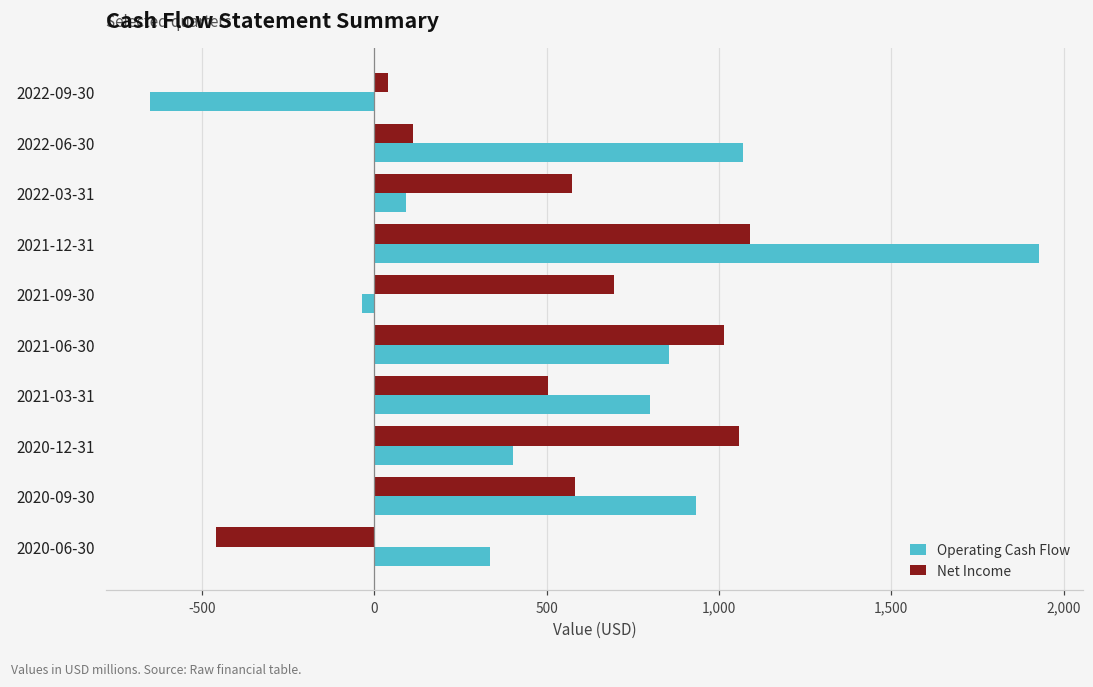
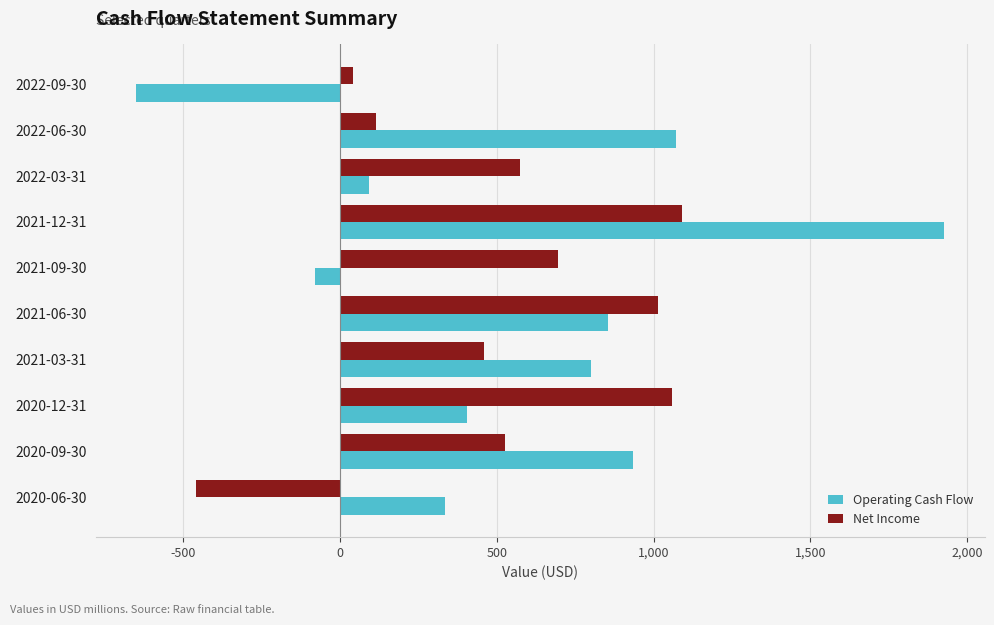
Operating Cash Flow, 2021-09-30: -30 -> -80
Net Income, 2021-03-31: 510 -> 460
Net Income, 2020-09-30: 580 -> 530
